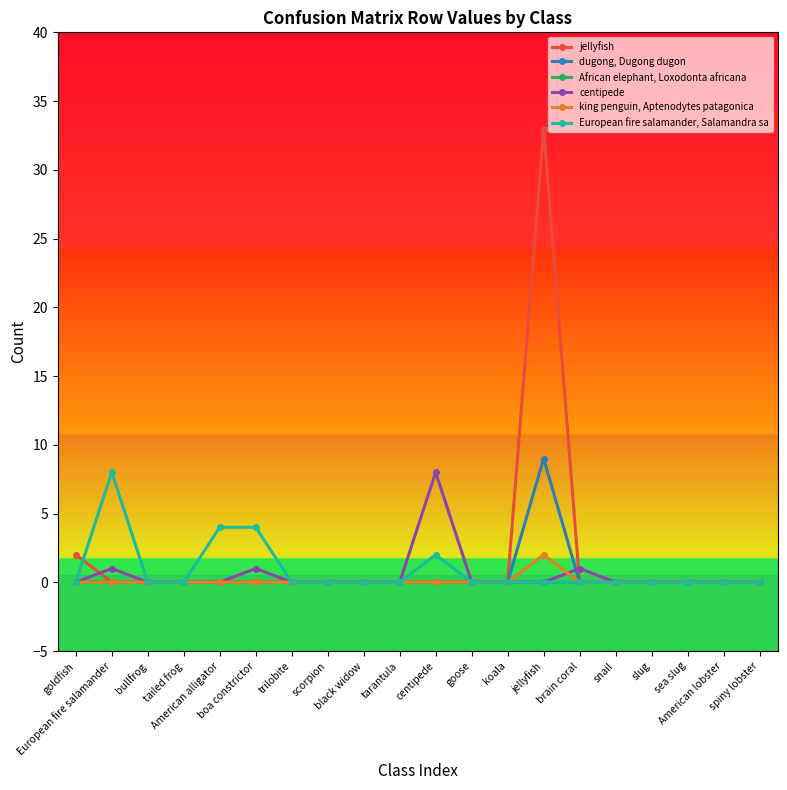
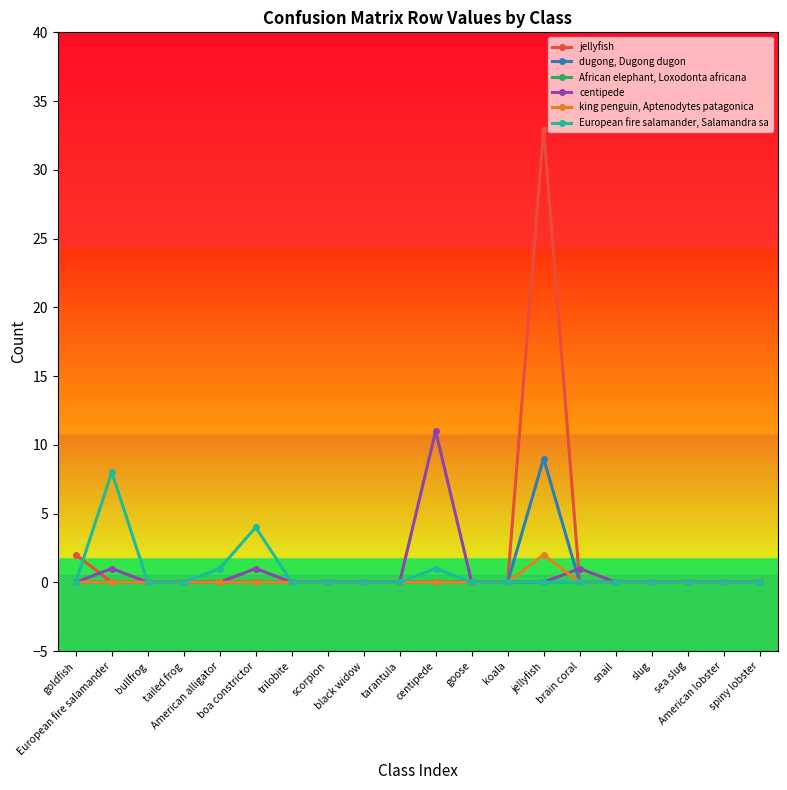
European fire salamander, Salamandra sa, American alligator: 4 -> 1
centipede, centipede: 8 -> 11
European fire salamander, Salamandra sa, centipede: 2 -> 1
